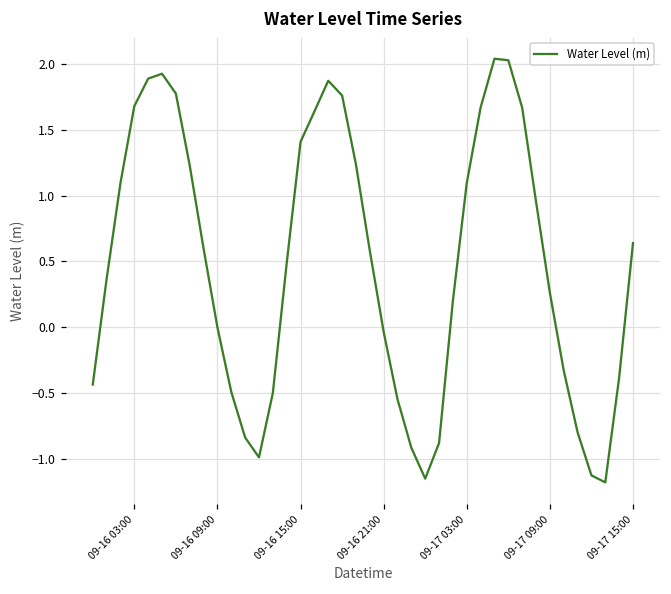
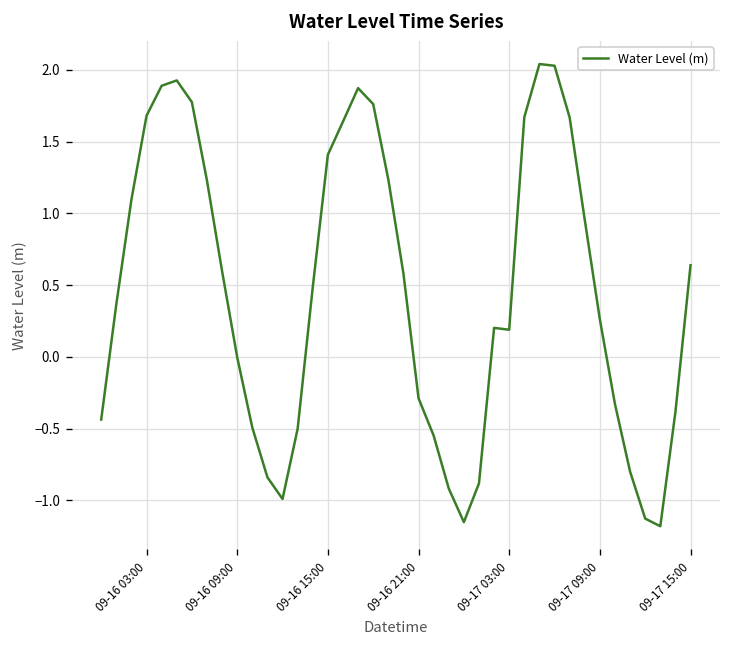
09-16 21:00: -0.04 -> -0.29
09-17 03:00: 1.10 -> 0.19
